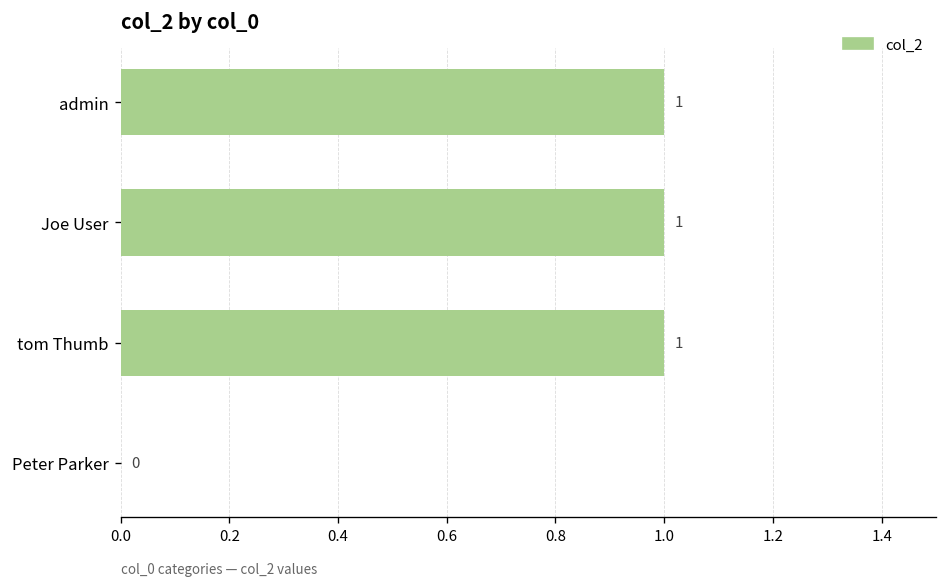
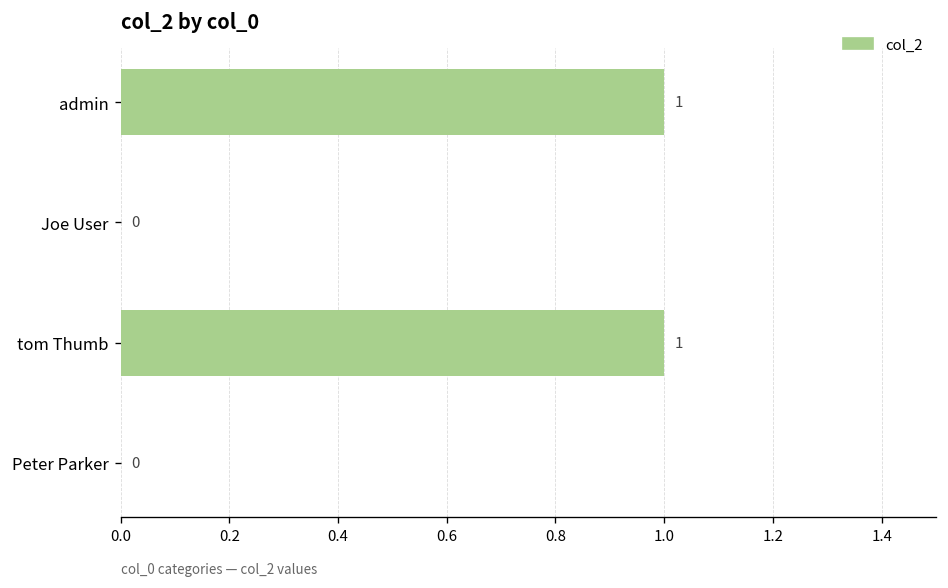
Joe User: 1 -> 0
